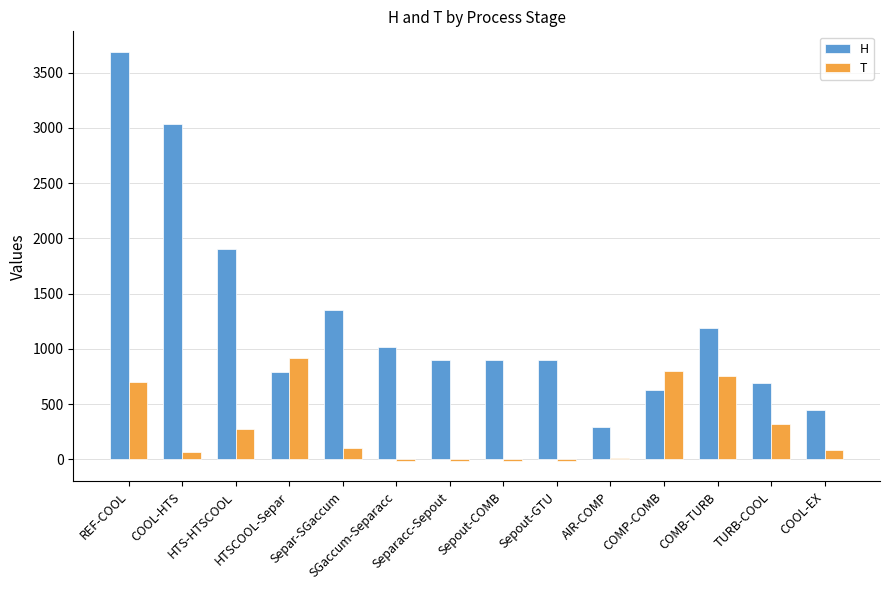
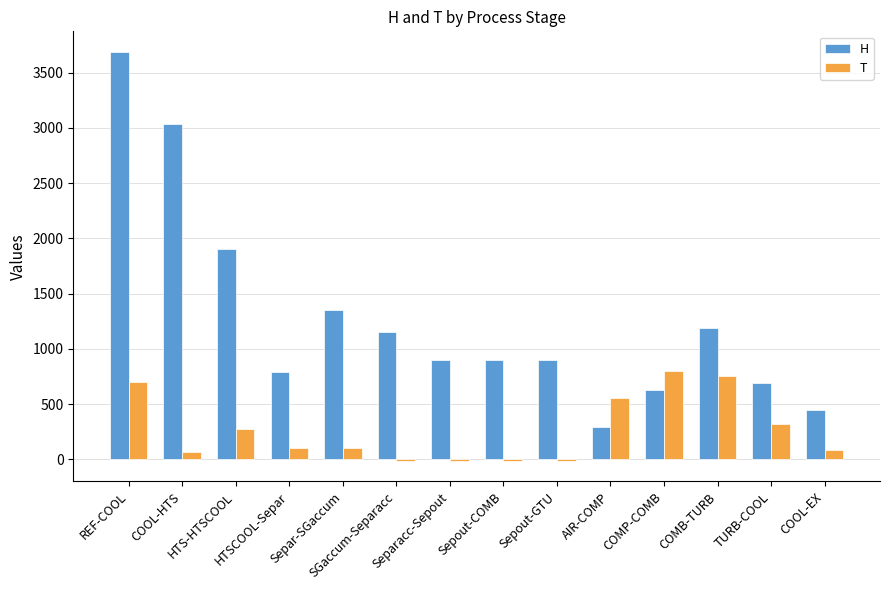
T, HTSCOOL-Separ: 920 -> 100
H, SGaccum-Separacc: 1020 -> 1160
T, AIR-COMP: 20 -> 550
